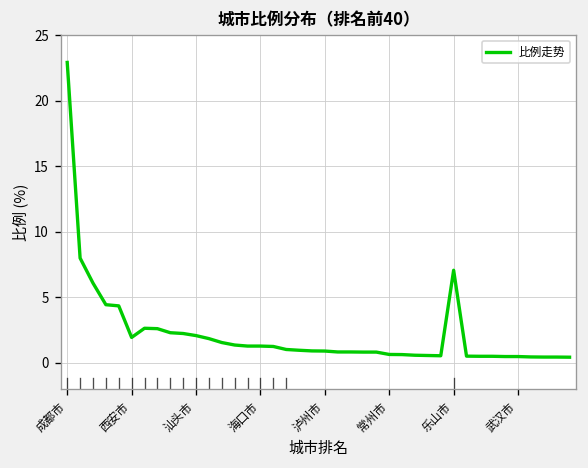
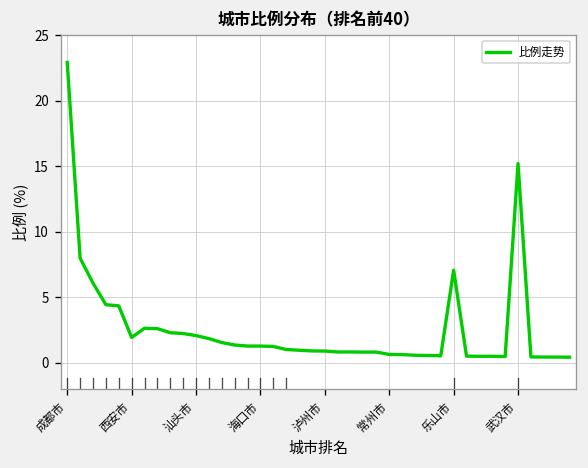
武汉市: 0.5 -> 15.2
